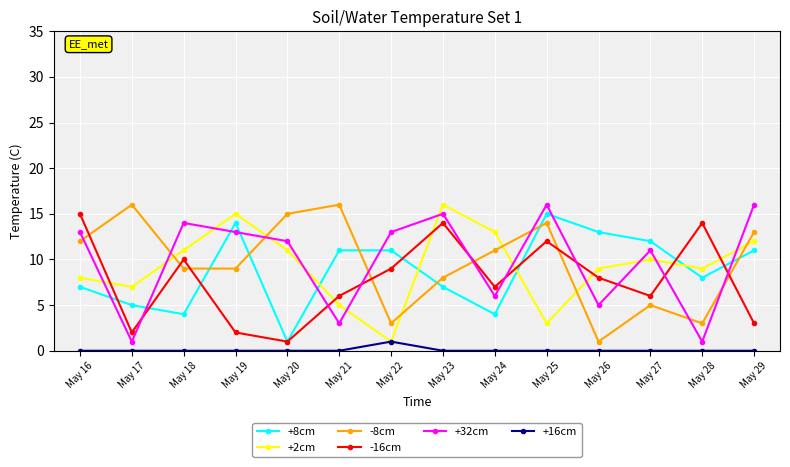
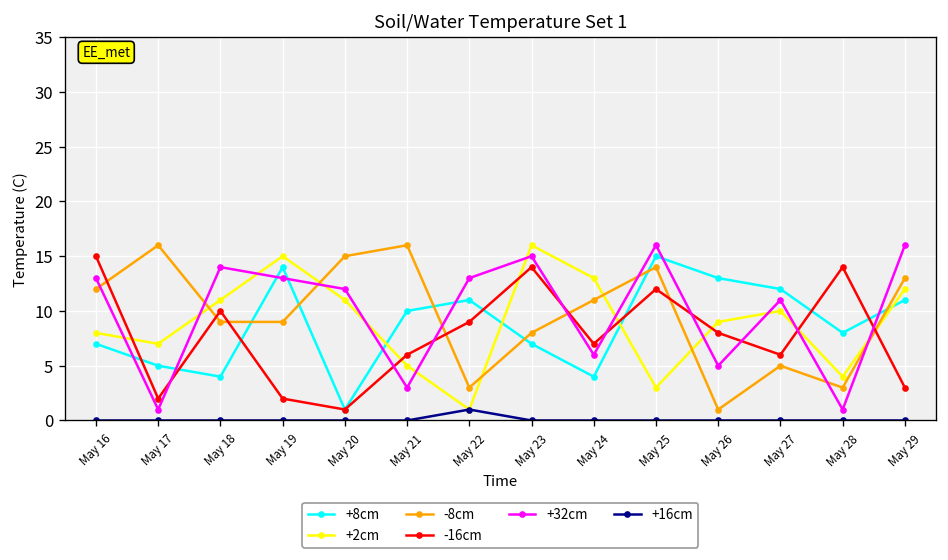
+8cm, May 21: 11 -> 10
+2cm, May 28: 9 -> 4
